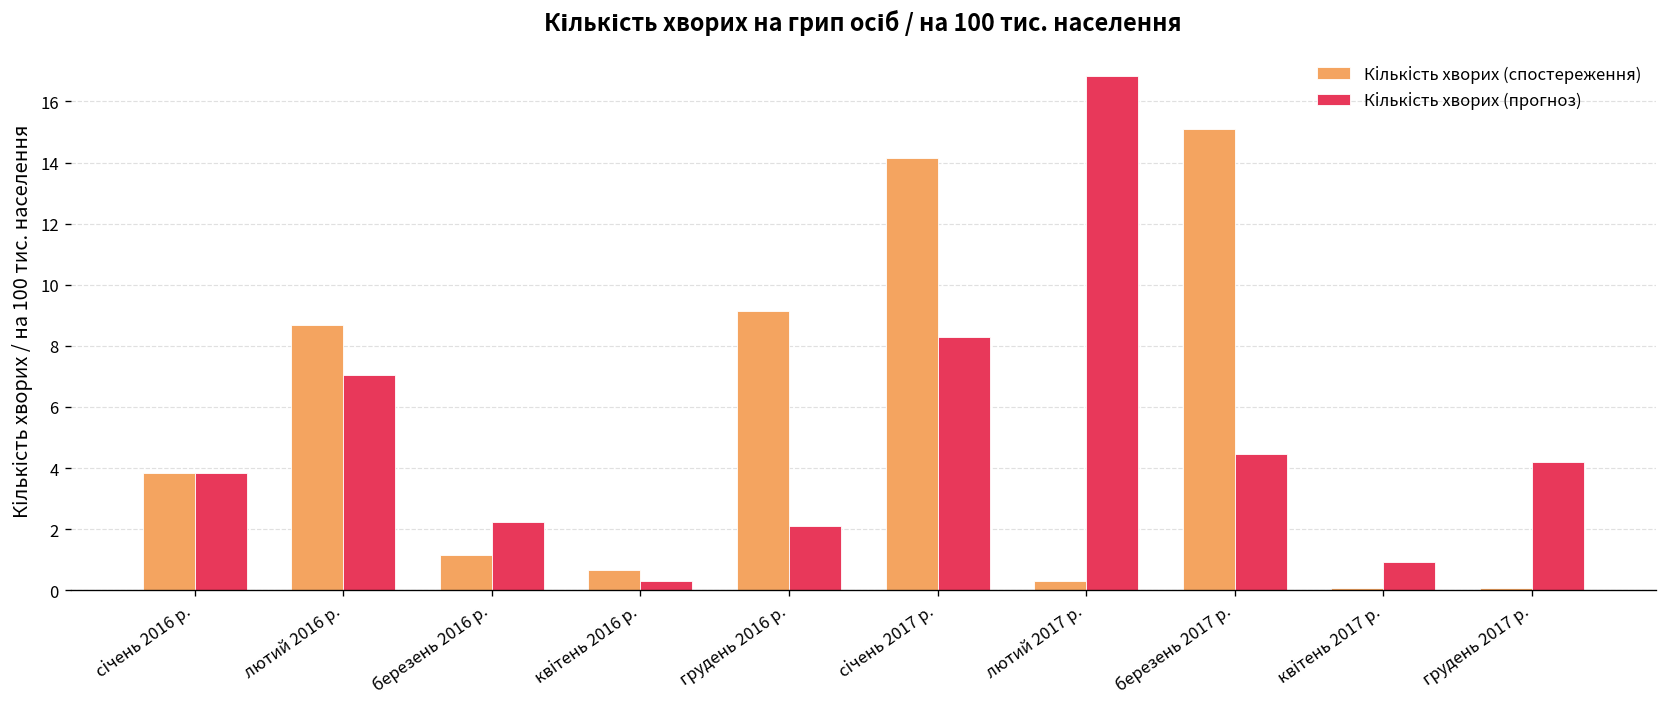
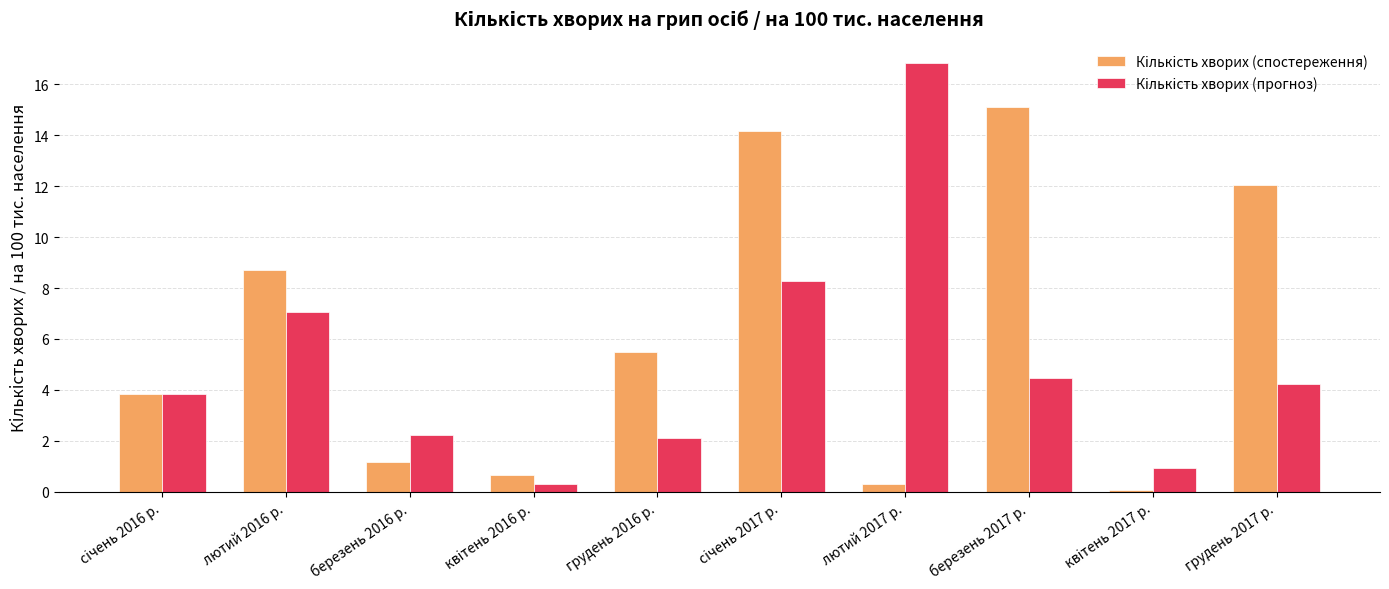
Кількість хворих (спостереження), грудень 2016 р.: 9.1 -> 5.5
Кількість хворих (спостереження), грудень 2017 р.: 0.1 -> 12.1
